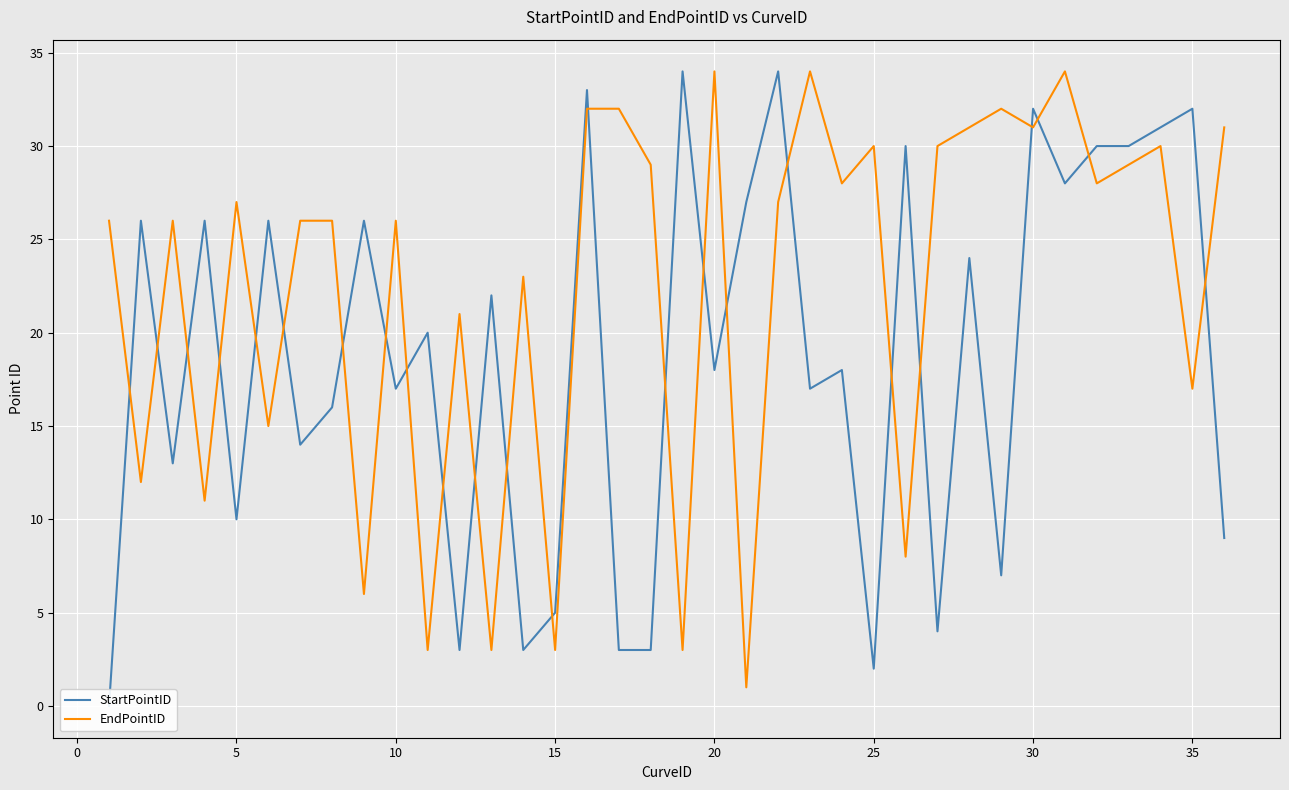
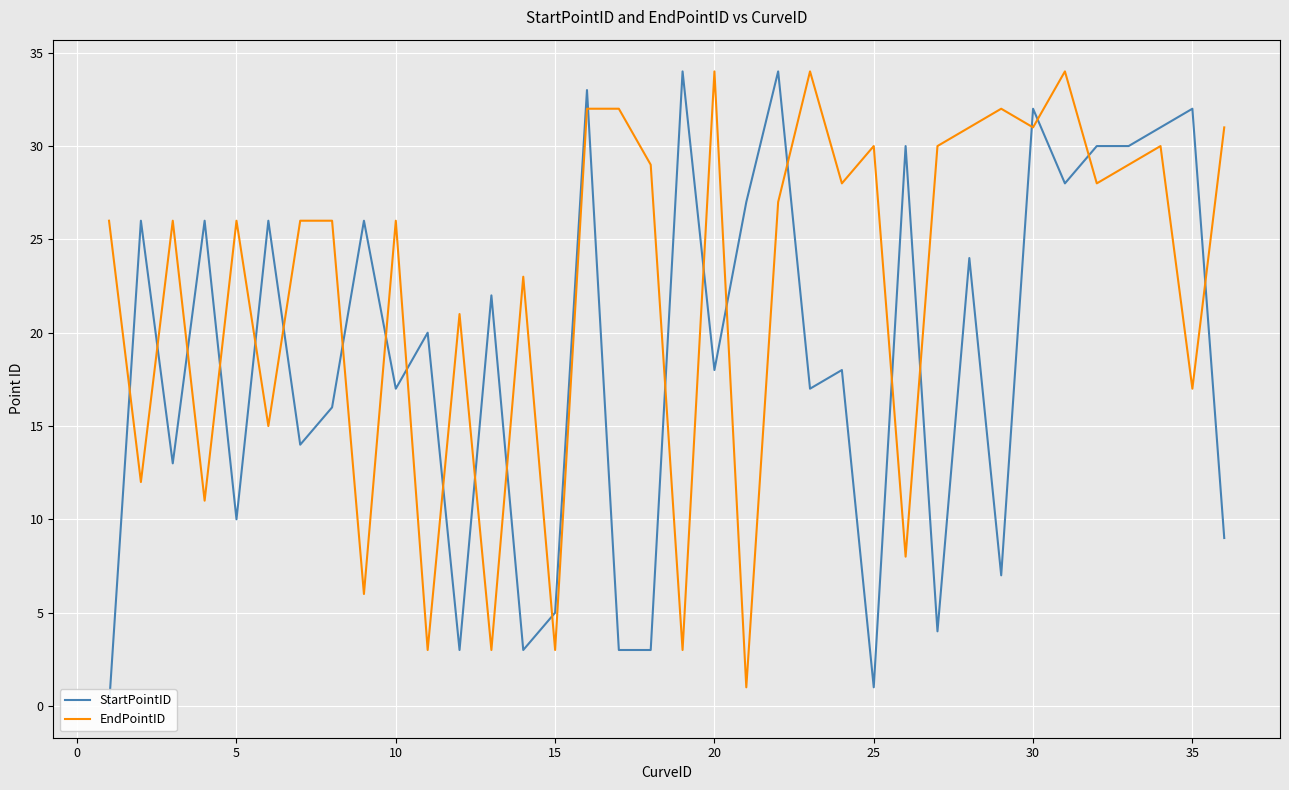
EndPointID, 5: 27 -> 26
StartPointID, 25: 2 -> 1
